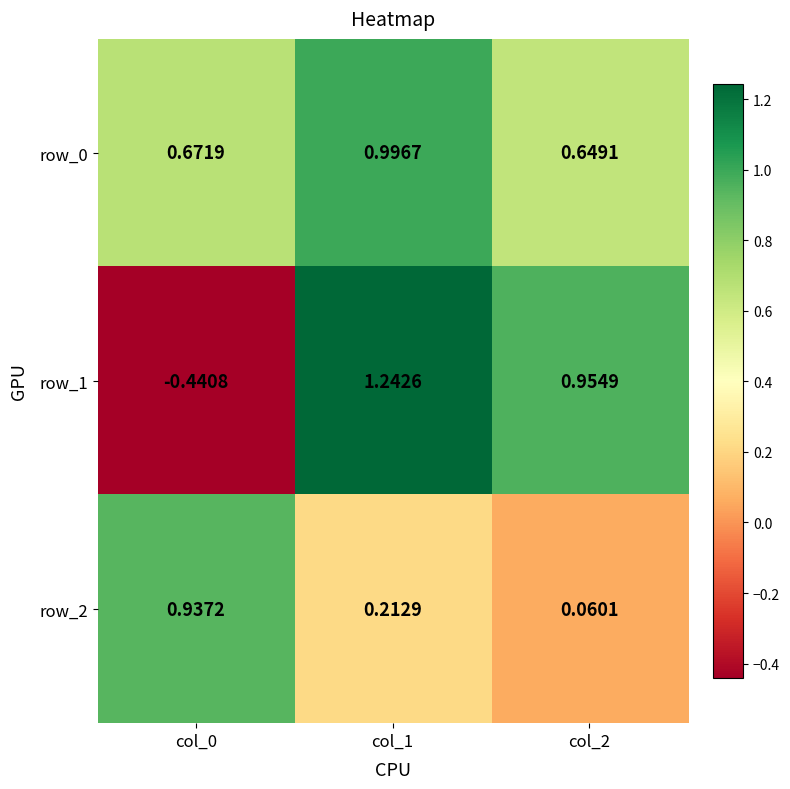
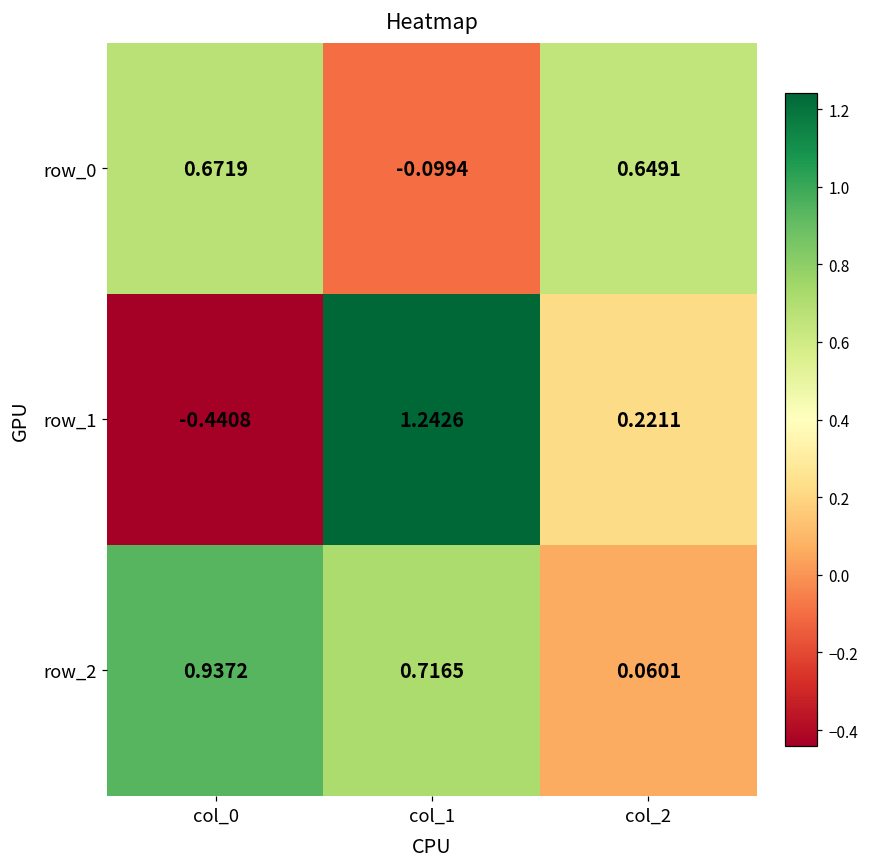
row_0, col_1: 0.9967 -> -0.0994
row_1, col_2: 0.9549 -> 0.2211
row_2, col_1: 0.2129 -> 0.7165
